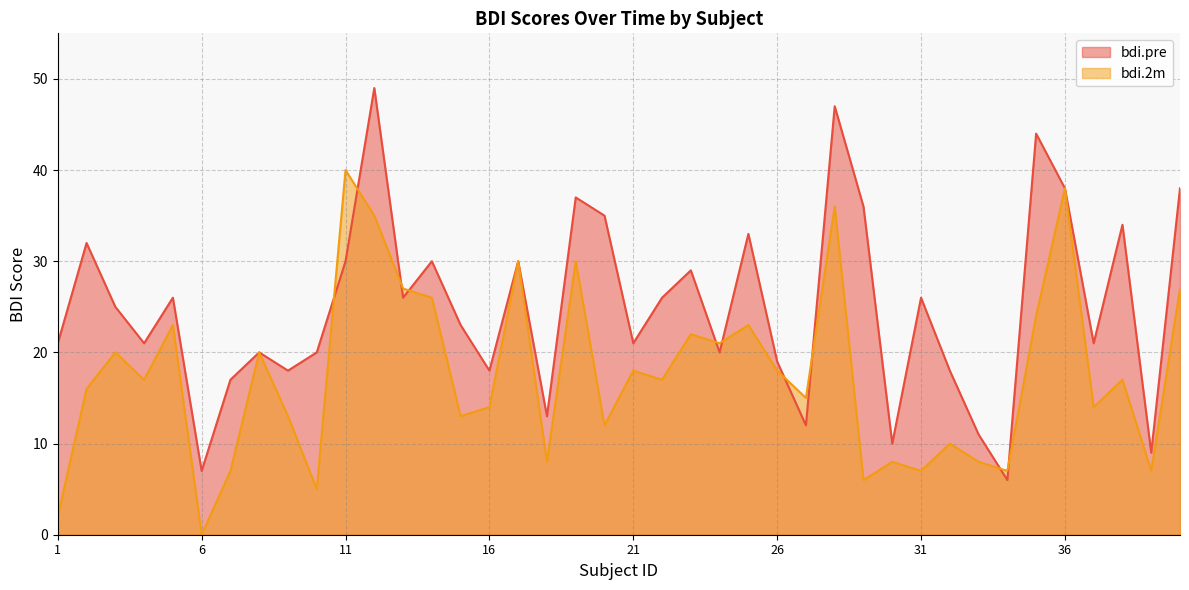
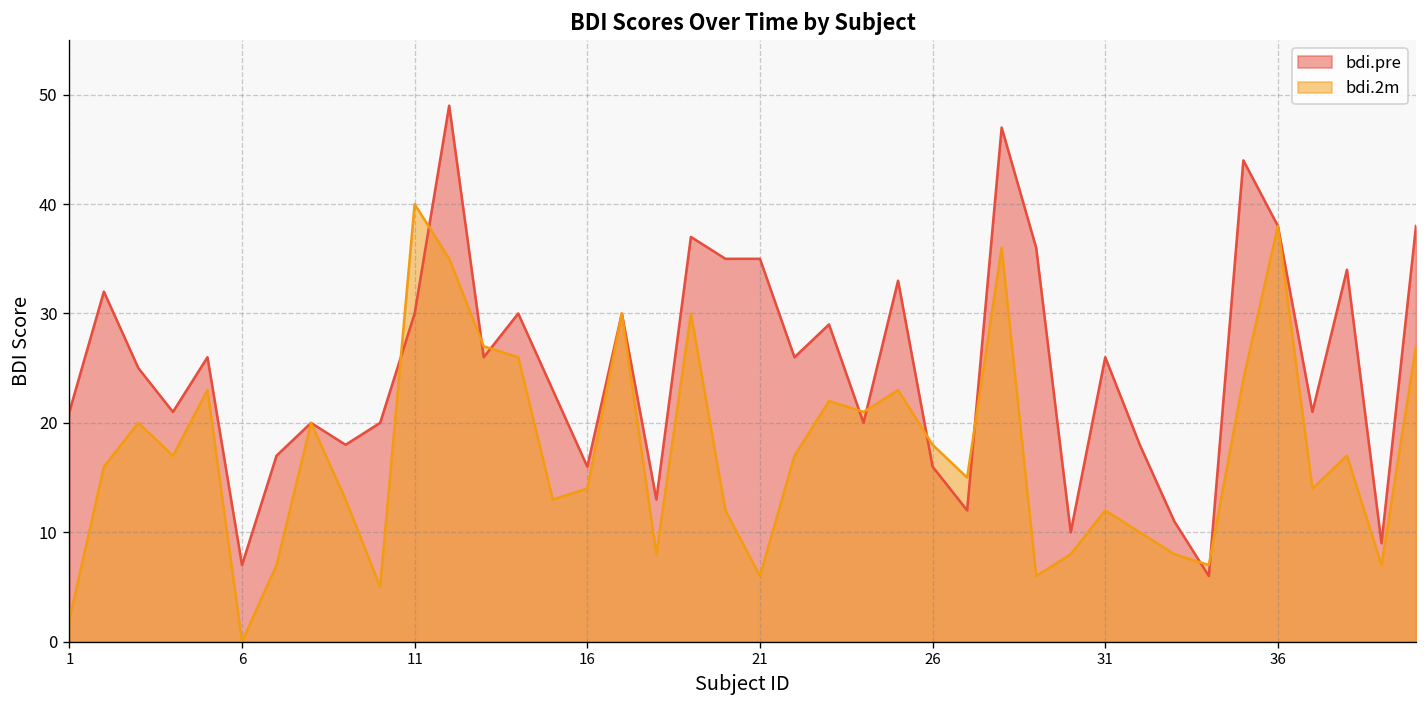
bdi.pre, 16: 18 -> 16
bdi.pre, 21: 21 -> 35
bdi.2m, 21: 18 -> 6
bdi.pre, 26: 19 -> 16
bdi.2m, 31: 7 -> 12
